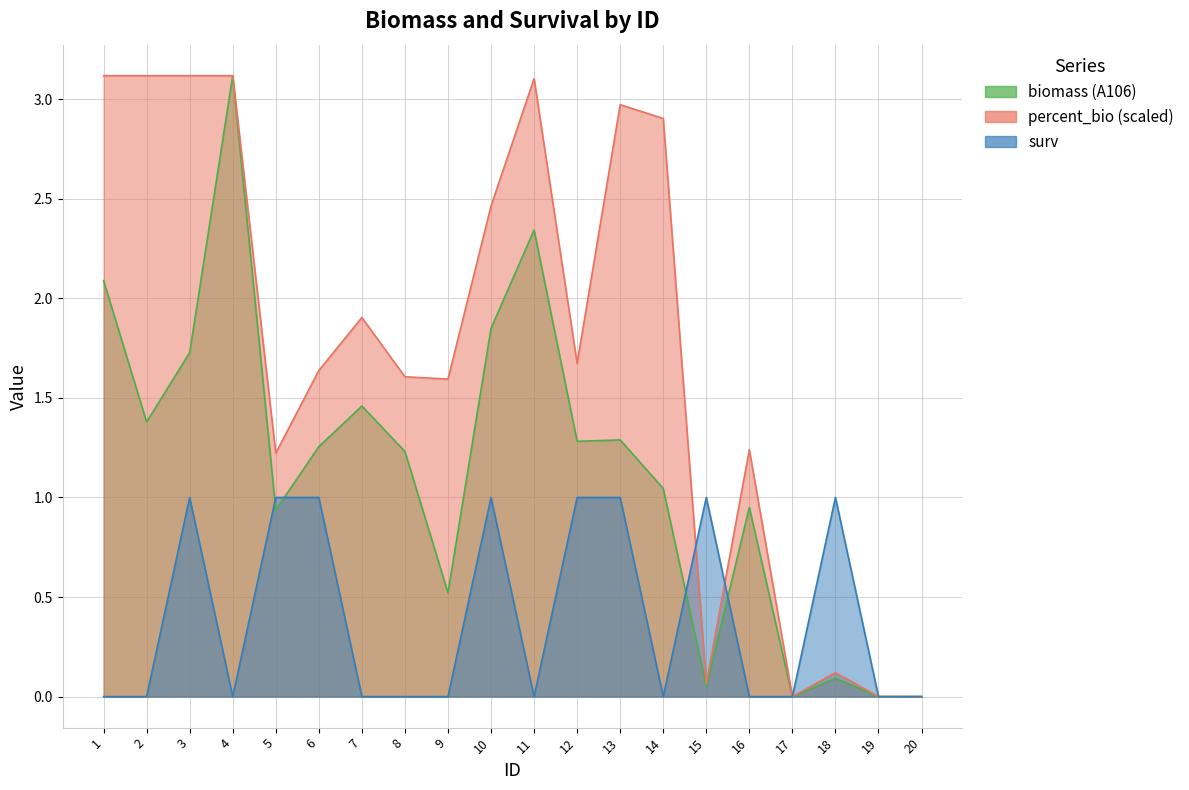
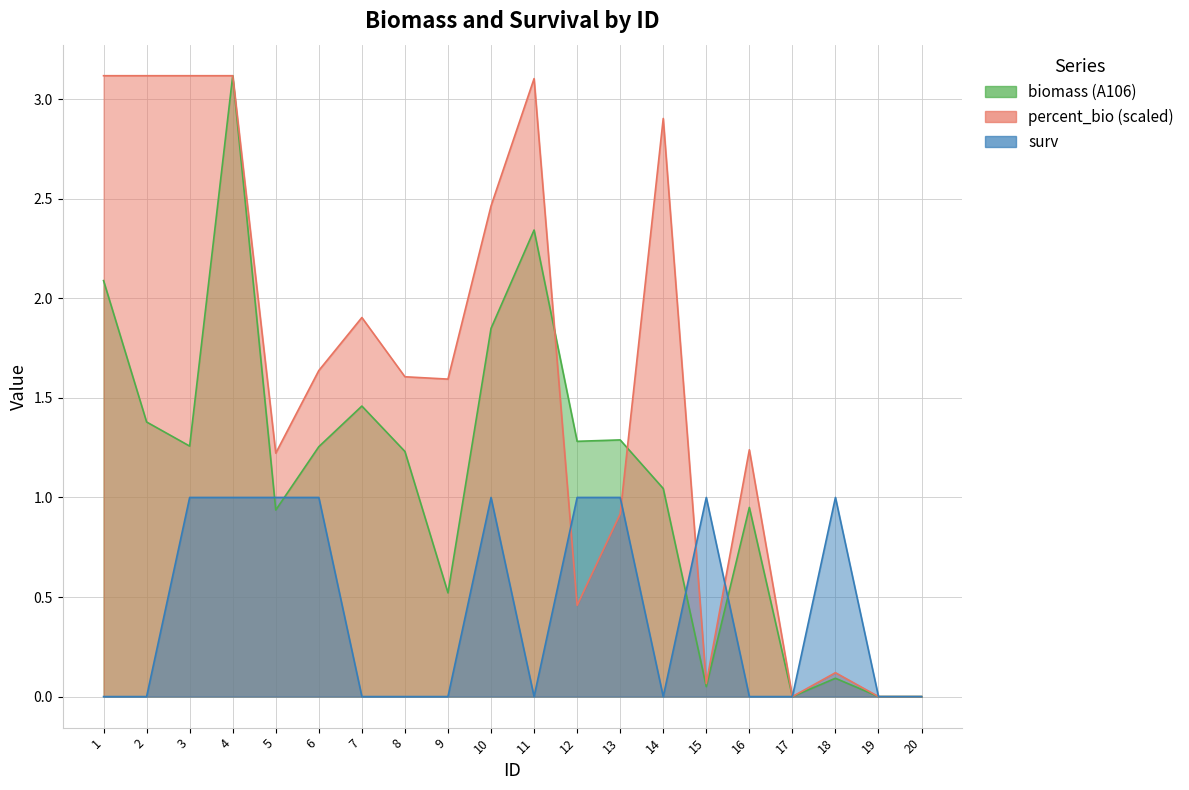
biomass (A106), 3: 1.73 -> 1.26
surv, 4: 0 -> 1
percent_bio (scaled), 12: 1.67 -> 0.46
percent_bio (scaled), 13: 2.97 -> 0.92
